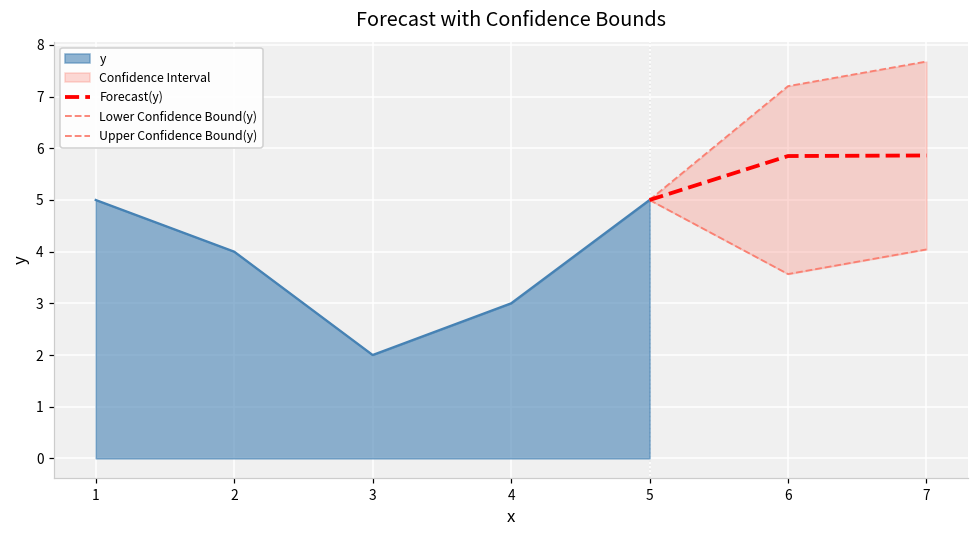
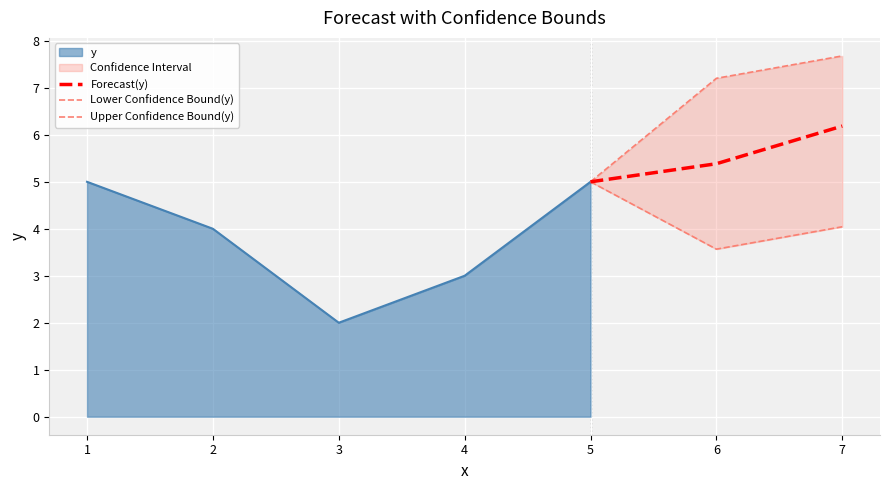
Forecast(y), 6: 5.9 -> 5.4
Forecast(y), 7: 5.9 -> 6.2
